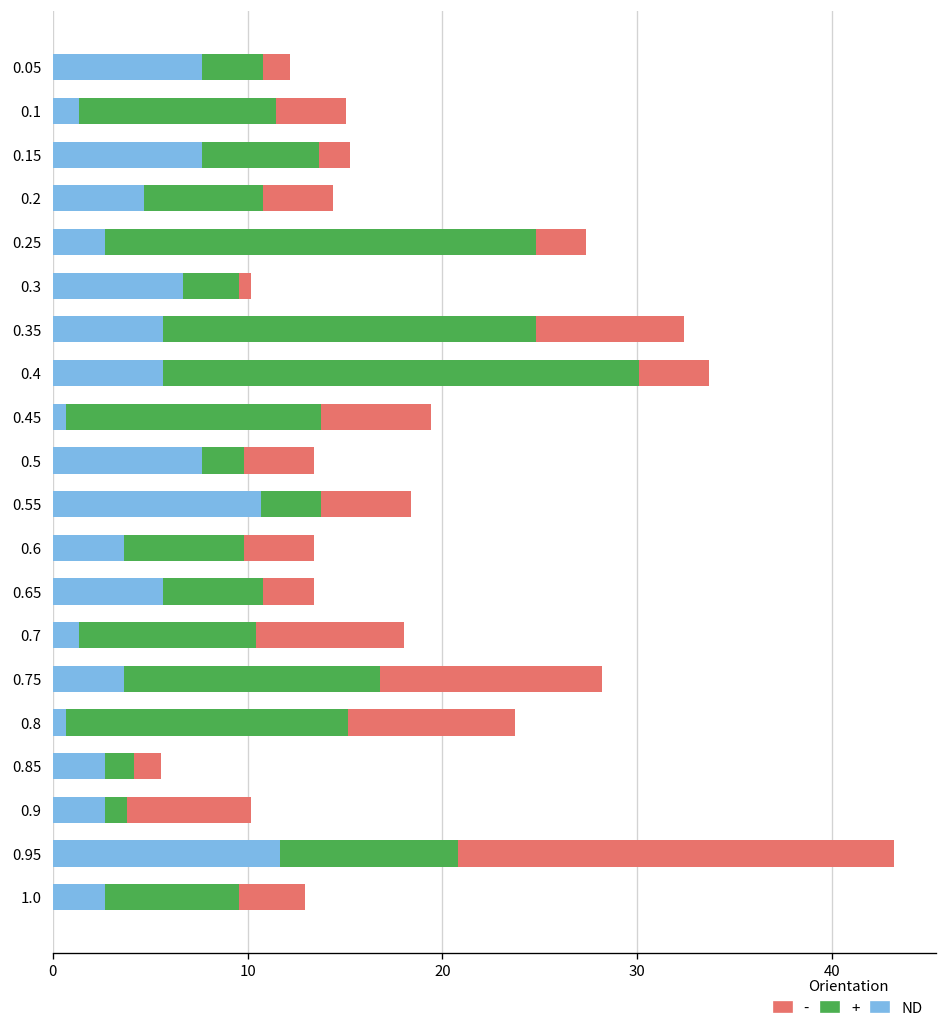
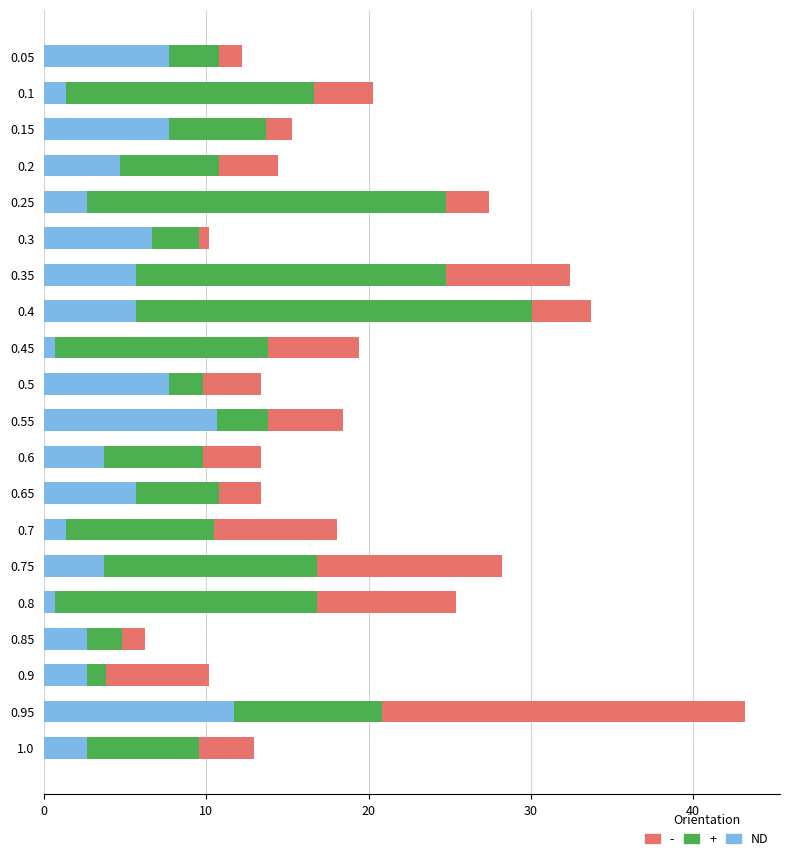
+, 0.1: 10.1 -> 15.3
+, 0.8: 14.5 -> 16.1
+, 0.85: 1.5 -> 2.1
